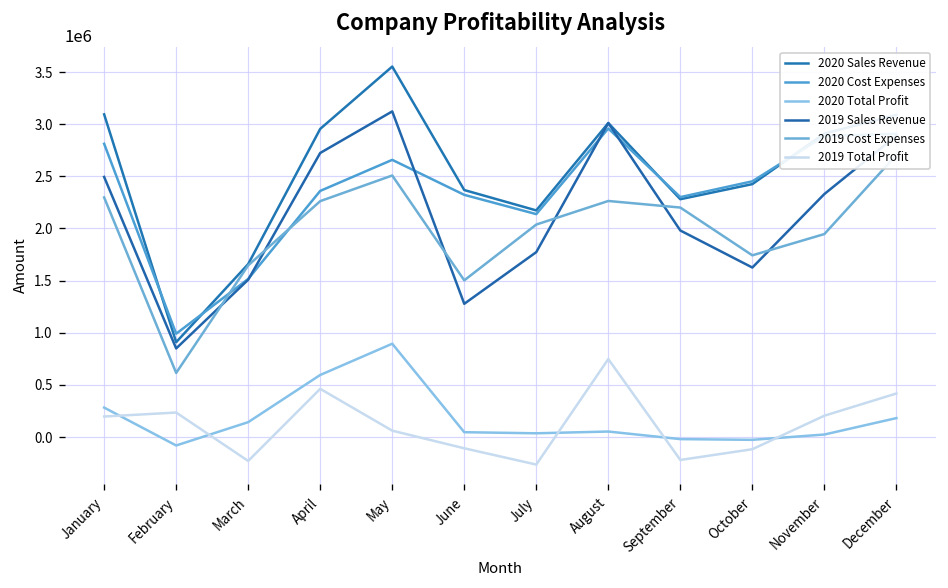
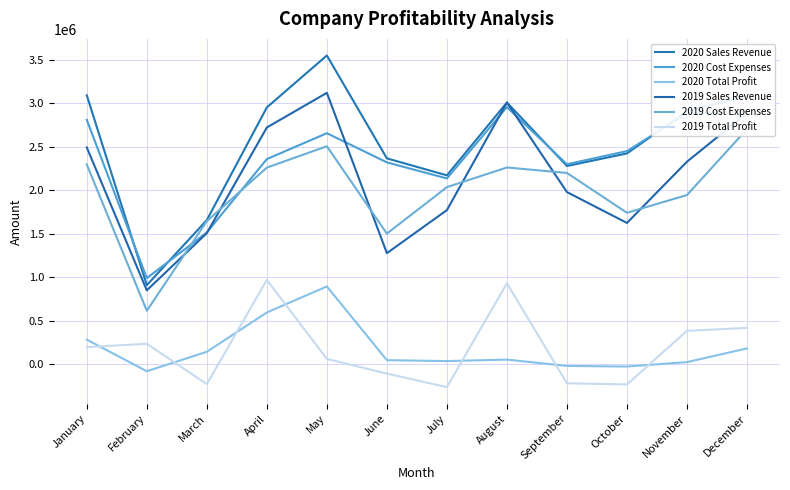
2019 Total Profit, April: 500000 -> 1000000
2019 Total Profit, August: 700000 -> 900000
2019 Total Profit, October: -100000 -> -200000
2019 Total Profit, November: 200000 -> 400000
